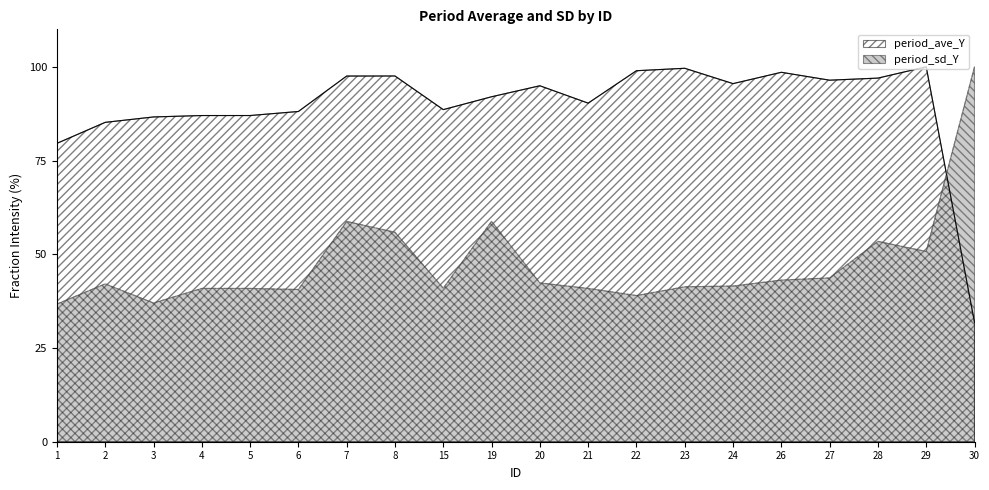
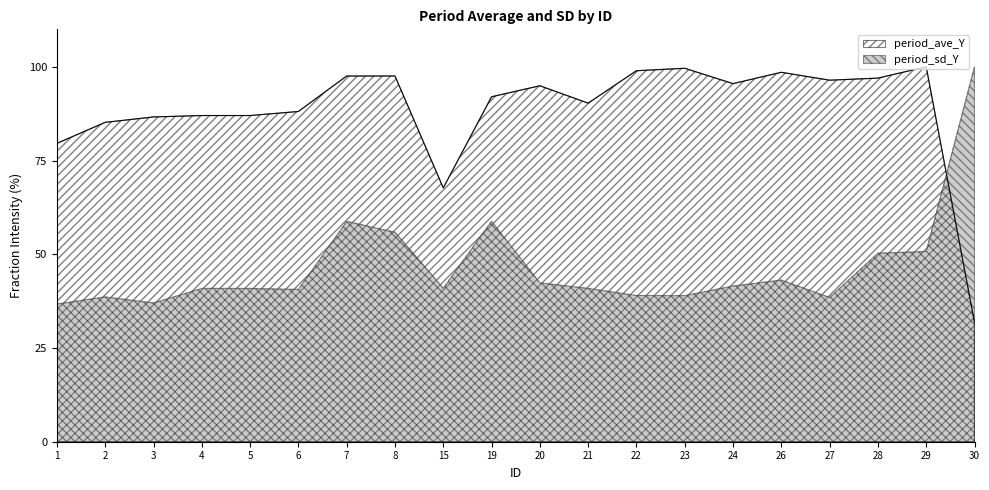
period_sd_Y, 2: 42 -> 39
period_ave_Y, 15: 89 -> 68
period_sd_Y, 23: 41 -> 39
period_sd_Y, 27: 44 -> 38
period_sd_Y, 28: 53 -> 50
